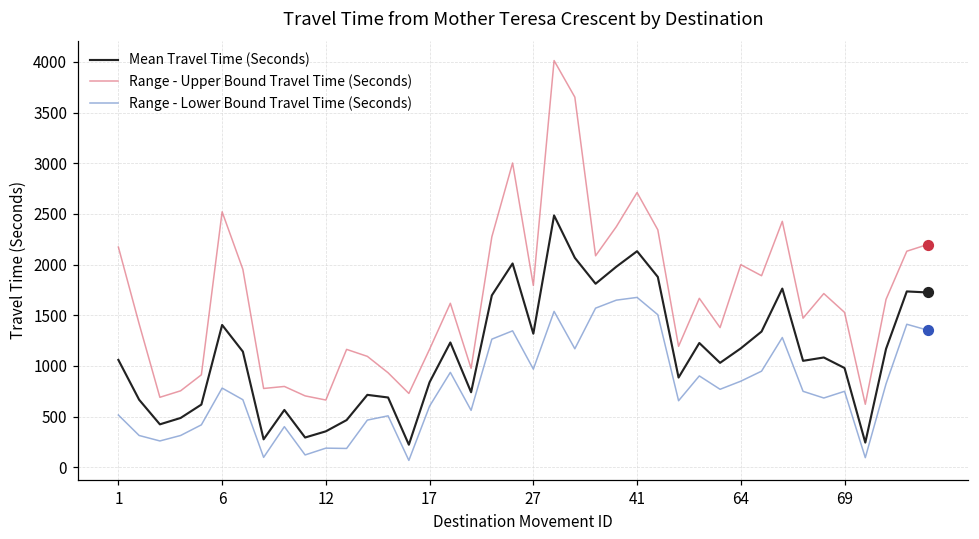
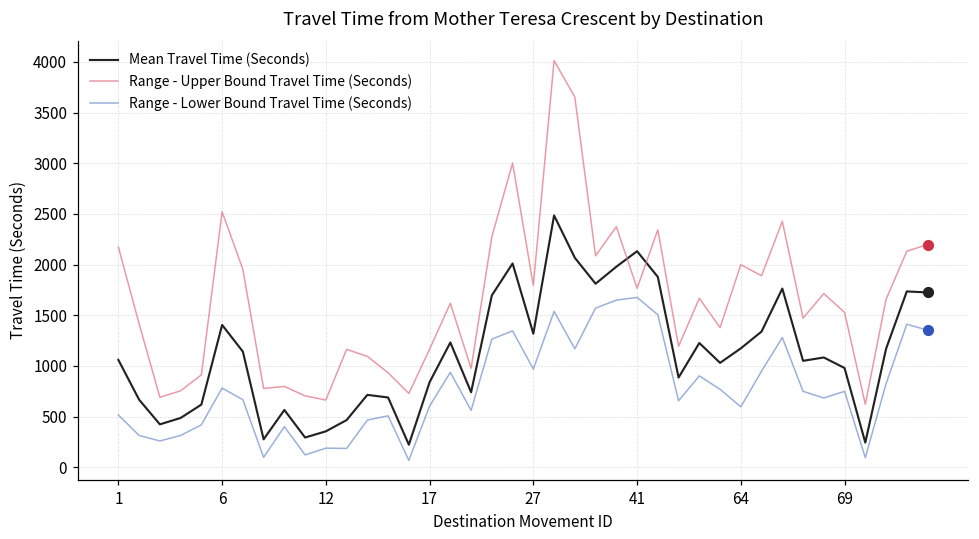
Range - Upper Bound Travel Time (Seconds), 41: 2700 -> 1800
Range - Lower Bound Travel Time (Seconds), 64: 800 -> 600
